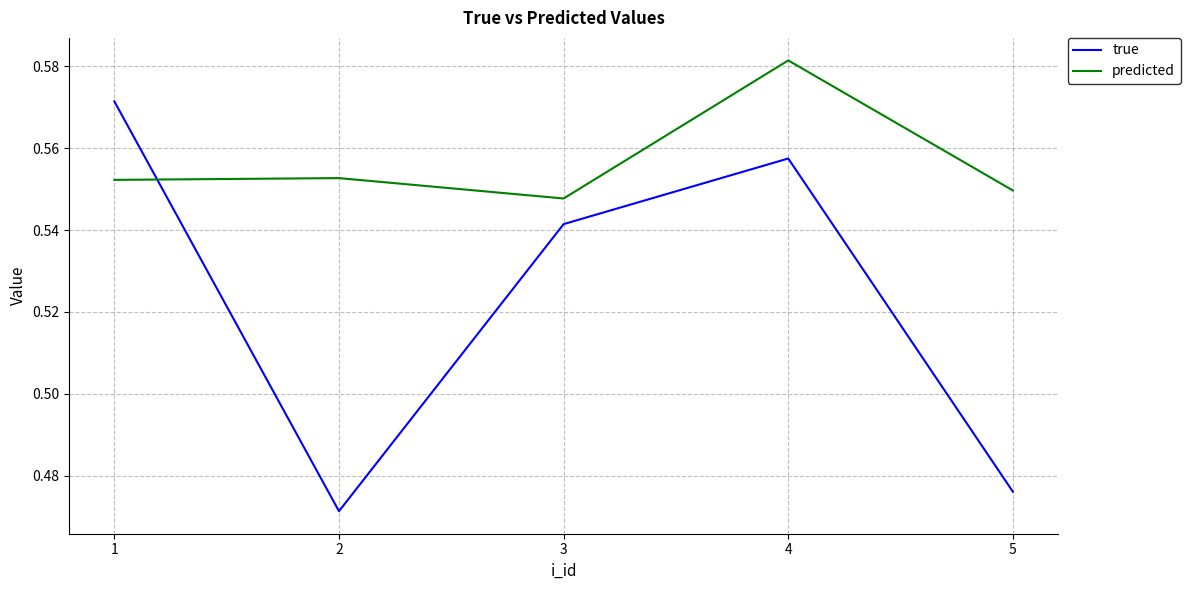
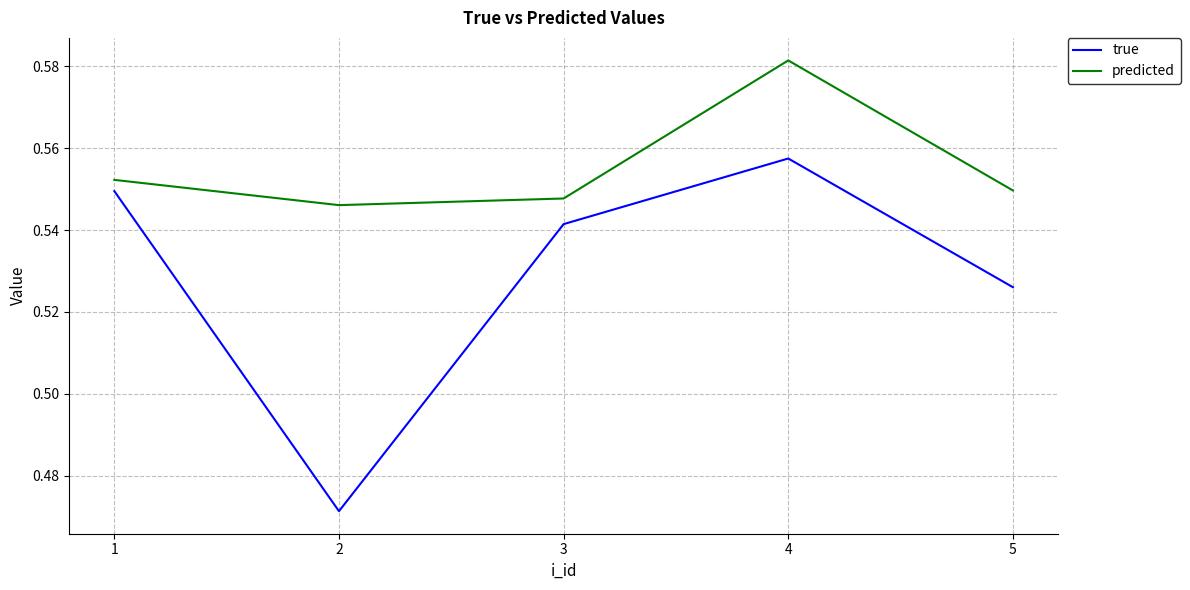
true, 1: 0.571 -> 0.550
predicted, 2: 0.553 -> 0.546
true, 5: 0.476 -> 0.526
